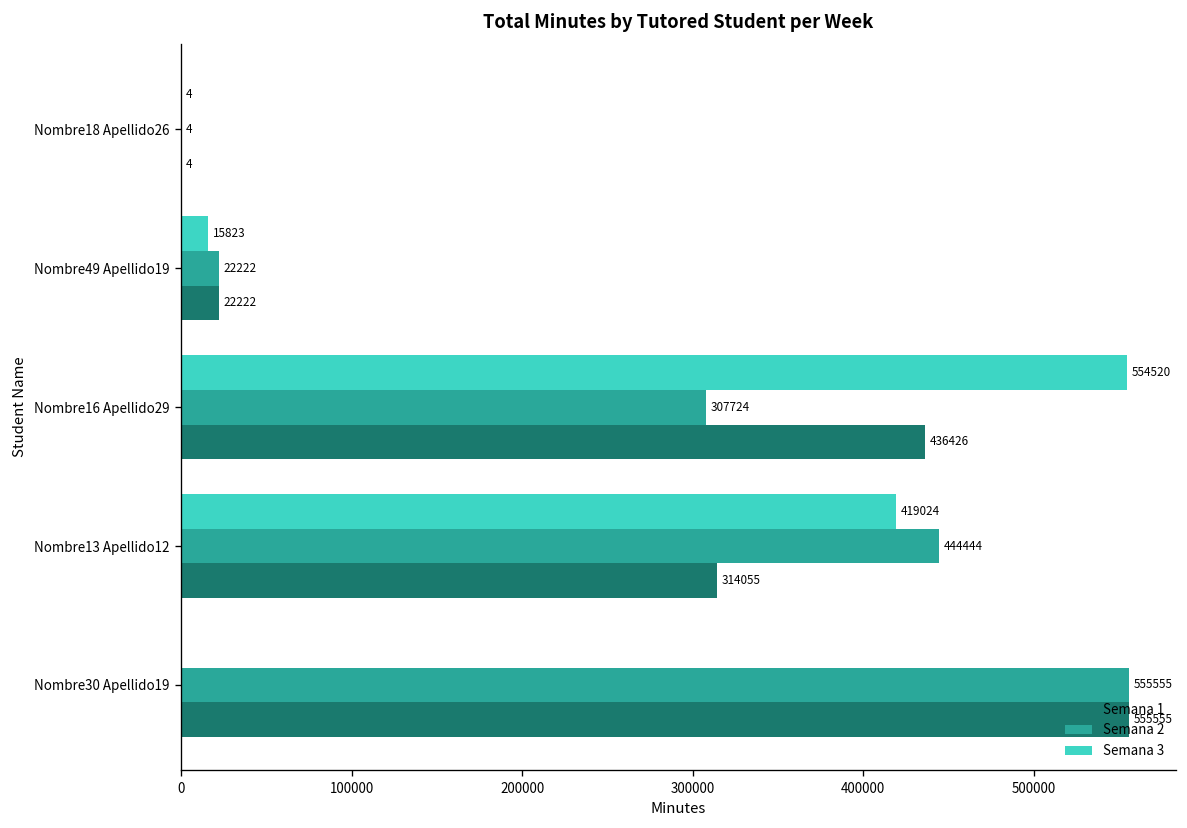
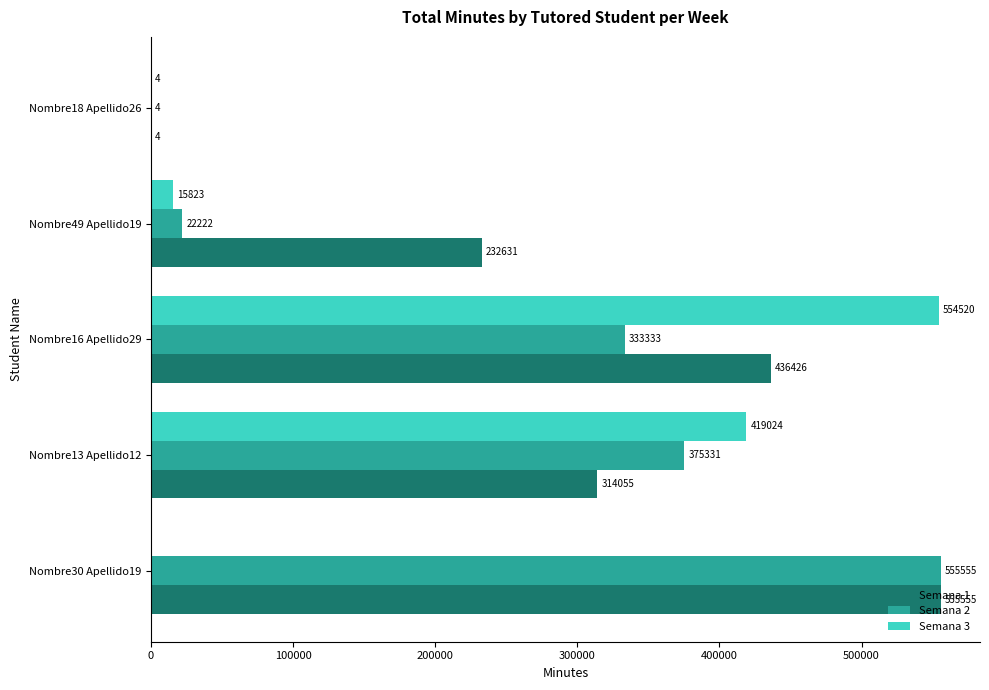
Semana 1, Nombre49 Apellido19: 22222 -> 232631
Semana 2, Nombre16 Apellido29: 307724 -> 333333
Semana 2, Nombre13 Apellido12: 444444 -> 375331
